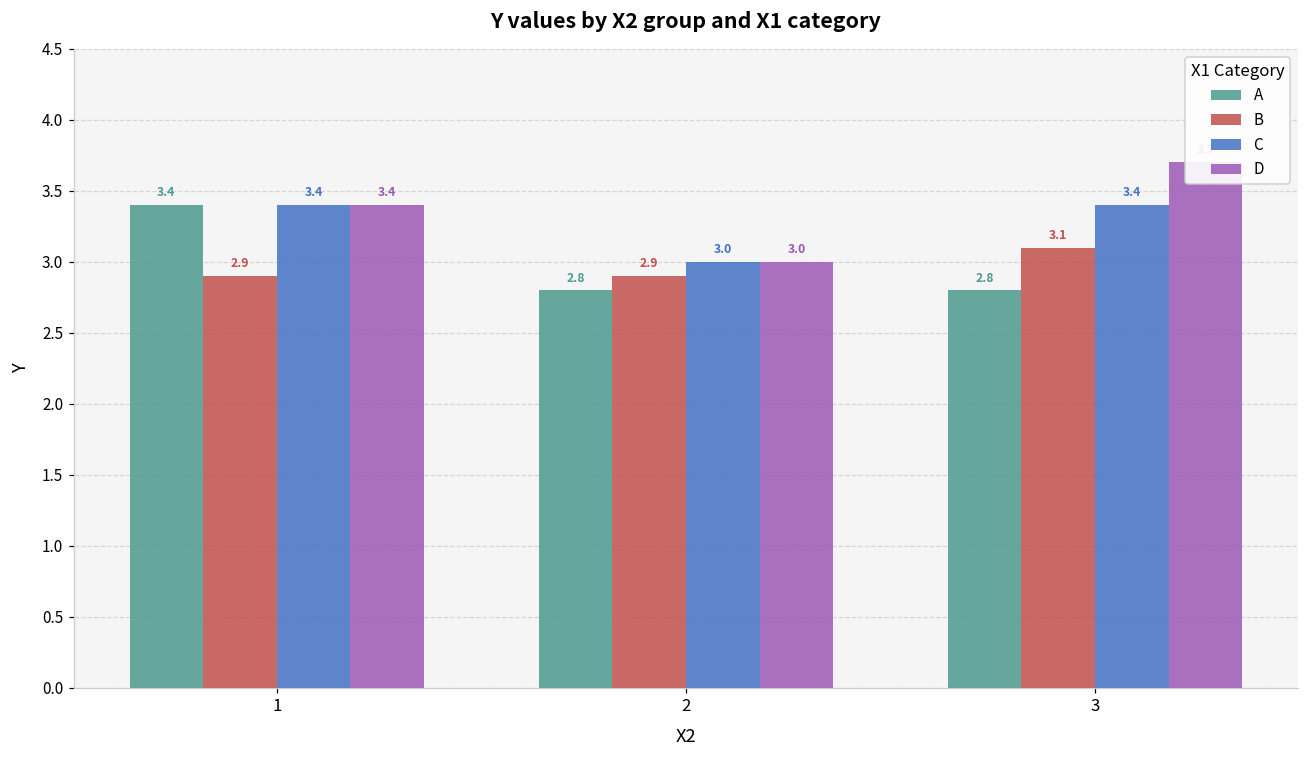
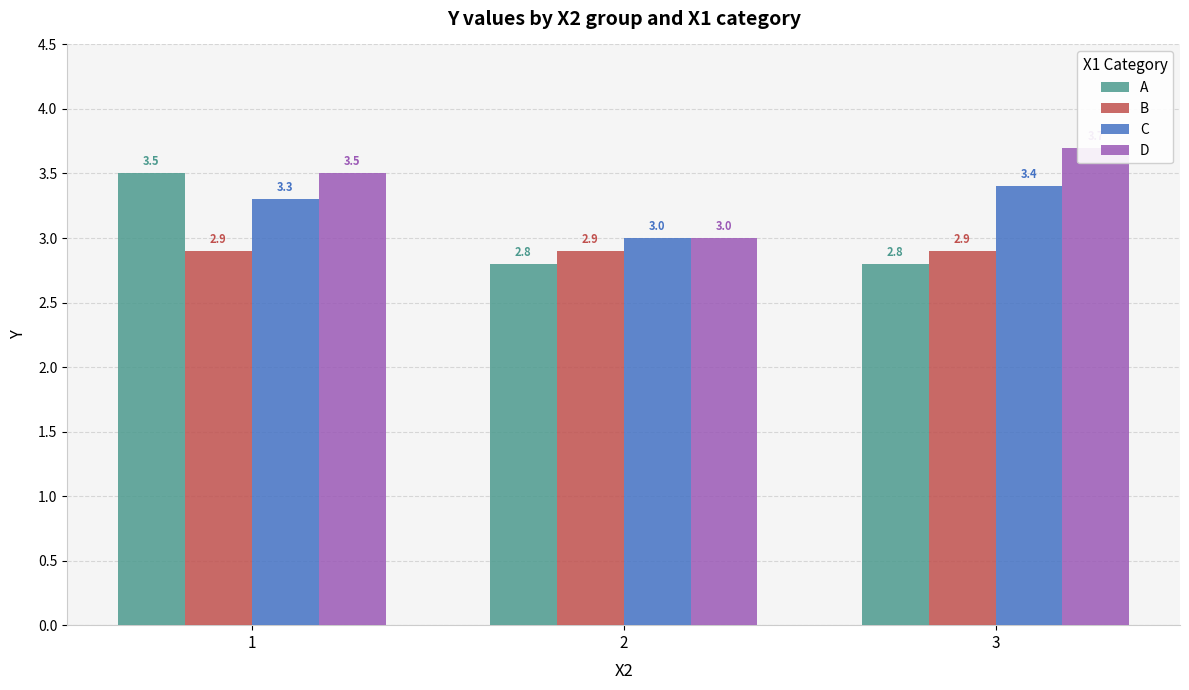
A, 1: 3.4 -> 3.5
C, 1: 3.4 -> 3.3
D, 1: 3.4 -> 3.5
B, 3: 3.1 -> 2.9
